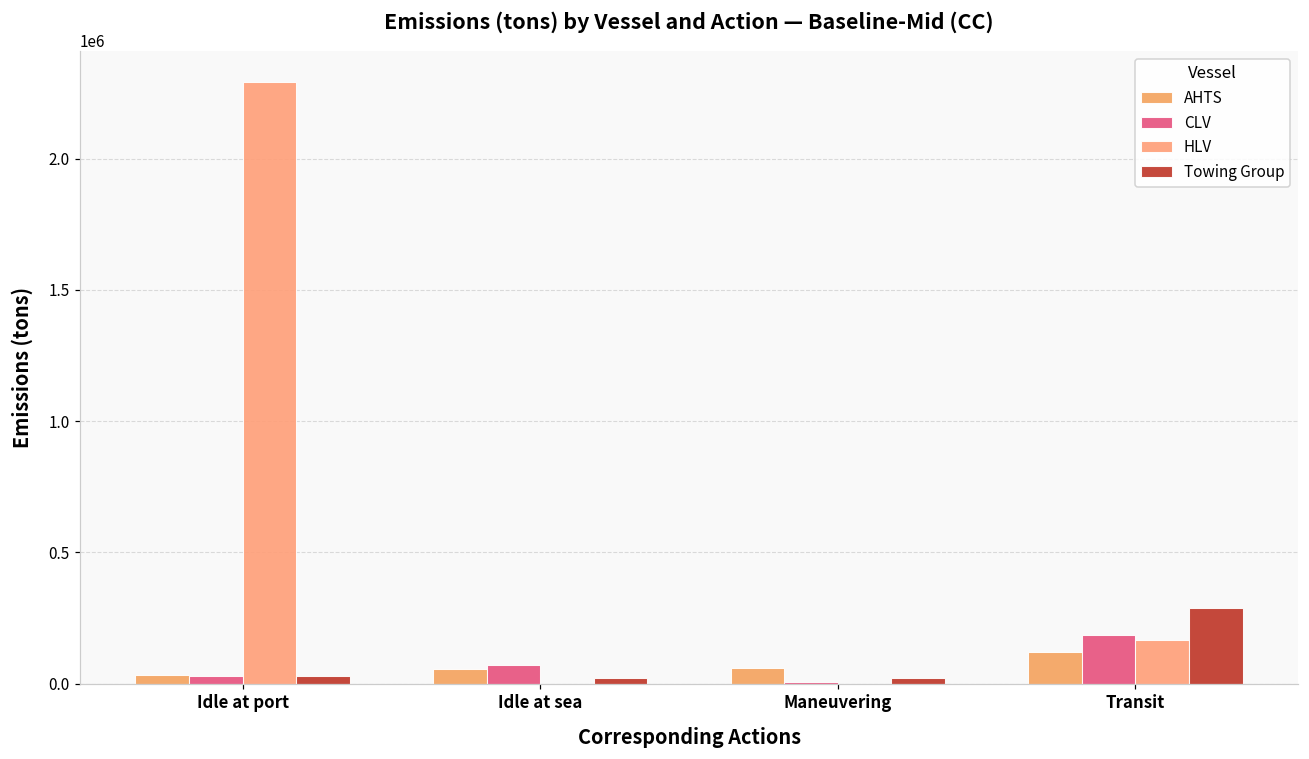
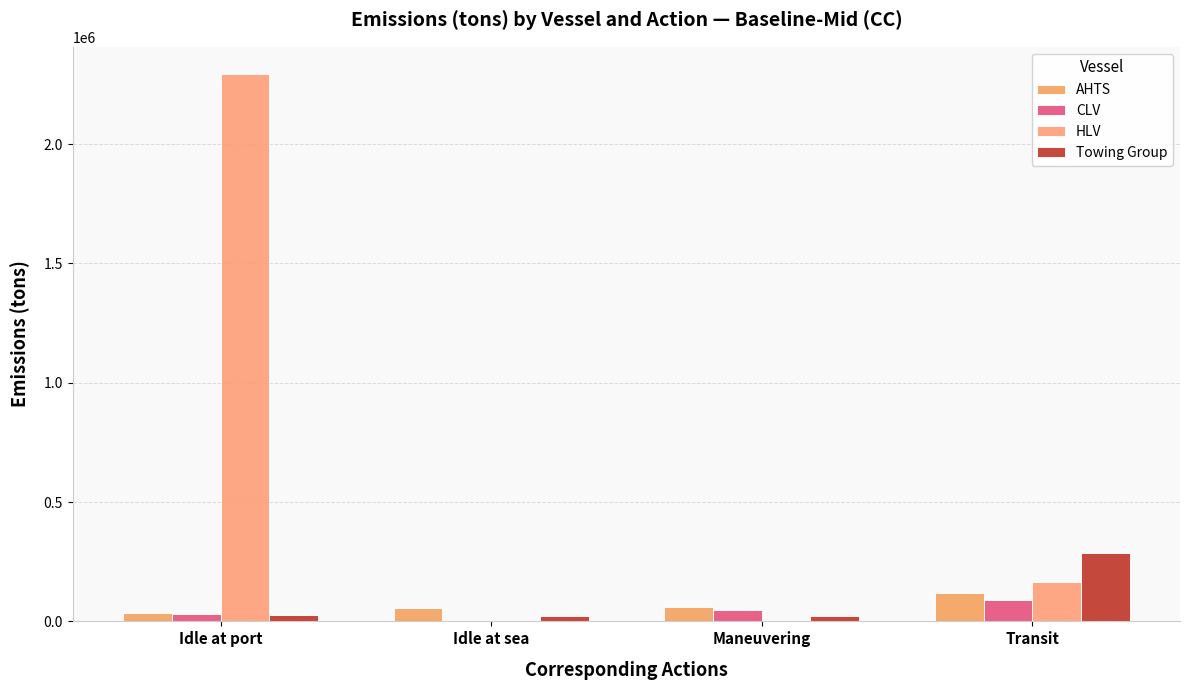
CLV, Idle at sea: 70000 -> 0
CLV, Maneuvering: 10000 -> 50000
CLV, Transit: 190000 -> 90000
